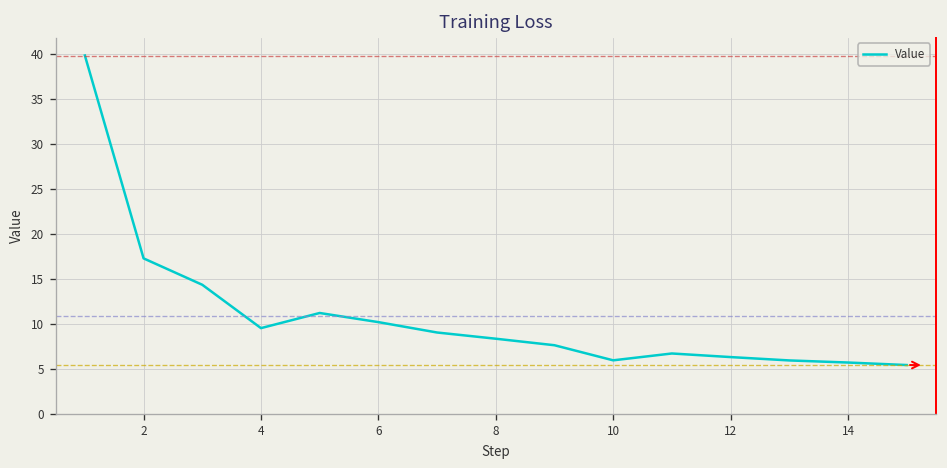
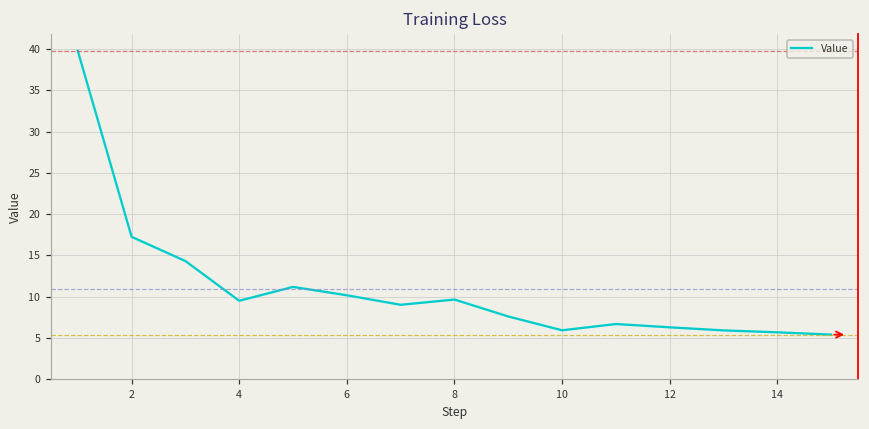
8: 8 -> 10
